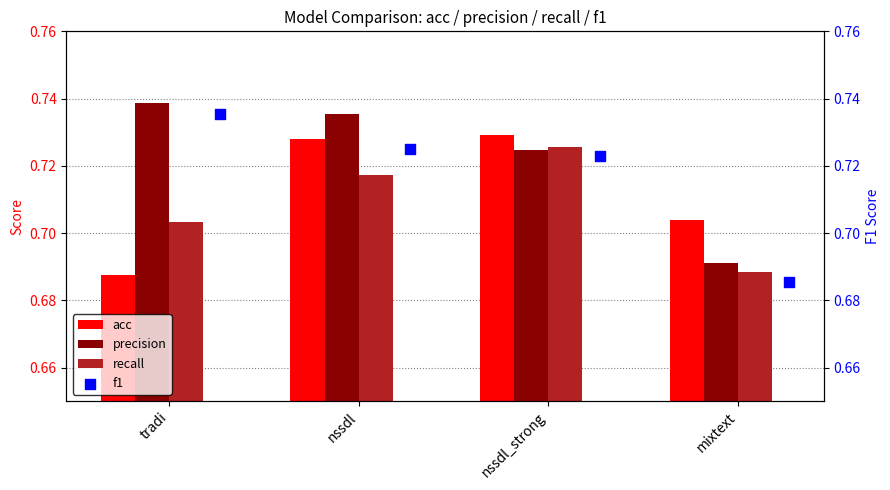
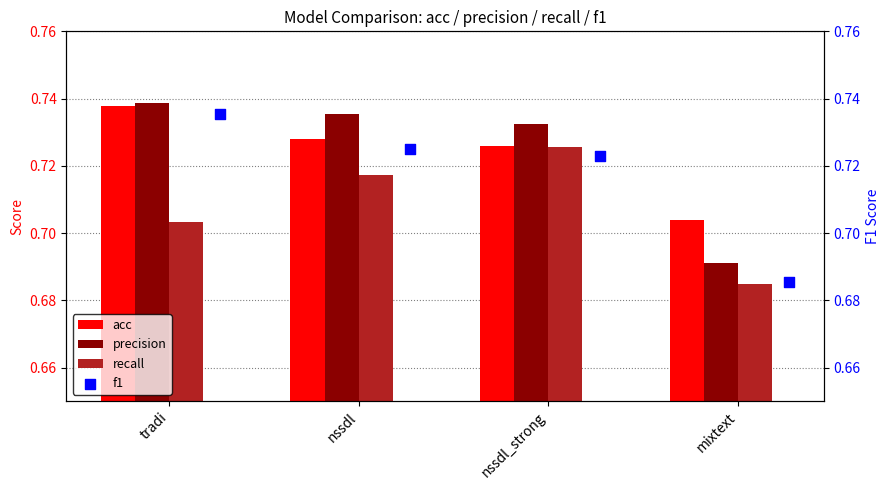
acc, tradi: 0.688 -> 0.738
acc, nssdl_strong: 0.729 -> 0.726
precision, nssdl_strong: 0.725 -> 0.732
recall, mixtext: 0.688 -> 0.685
